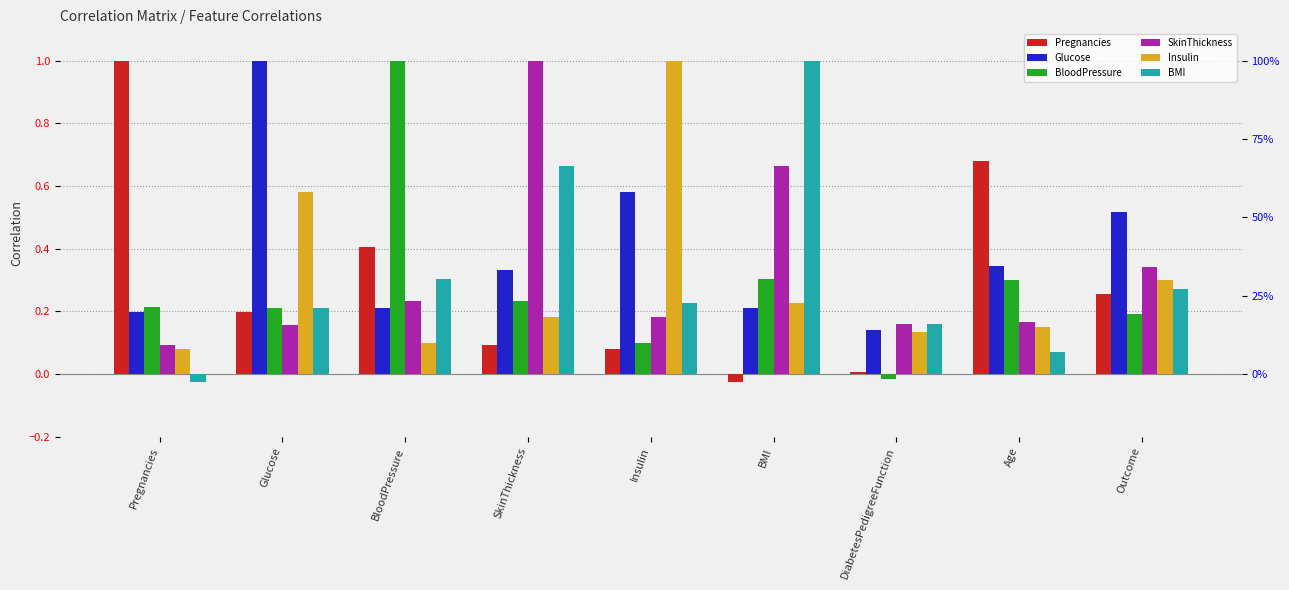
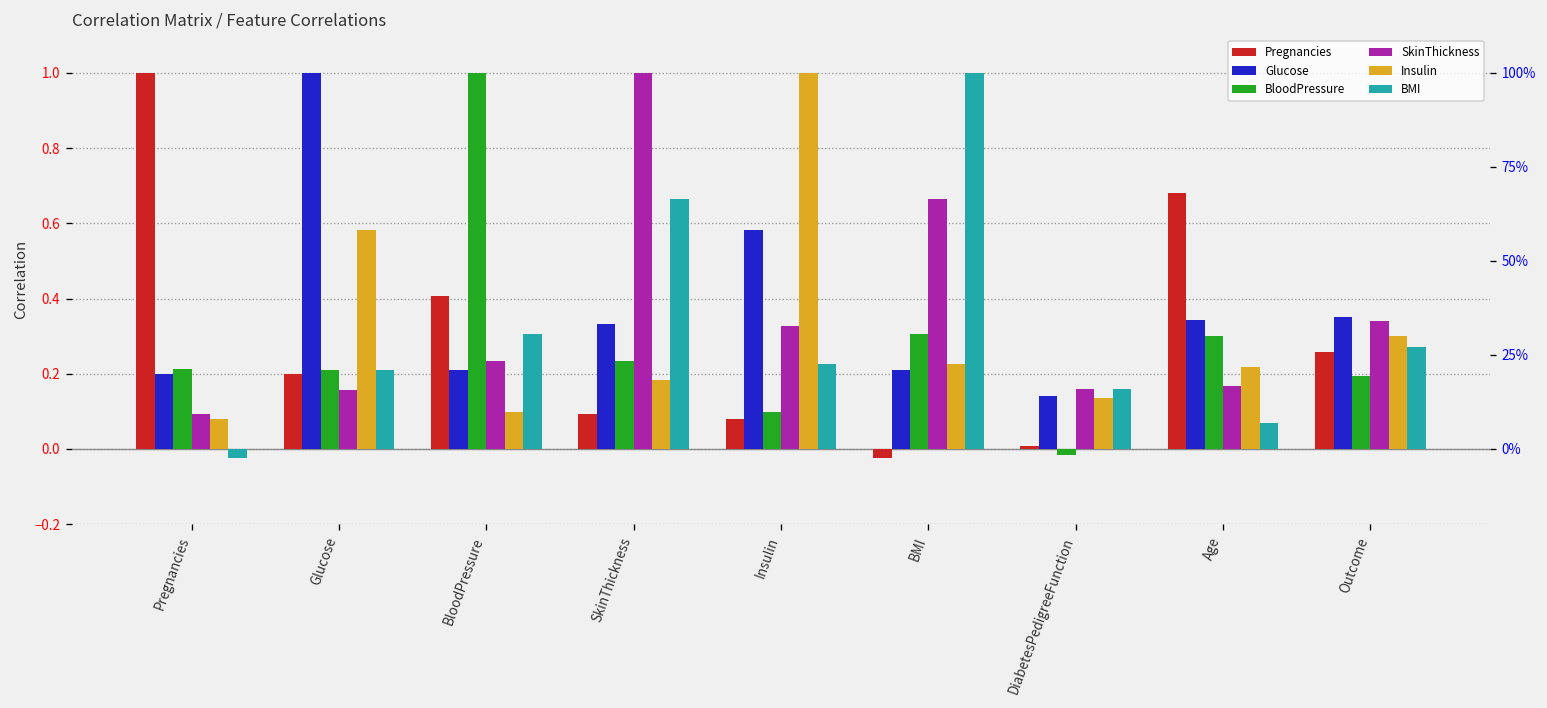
SkinThickness, Insulin: 0.18 -> 0.33
Insulin, Age: 0.15 -> 0.22
Glucose, Outcome: 0.52 -> 0.35
